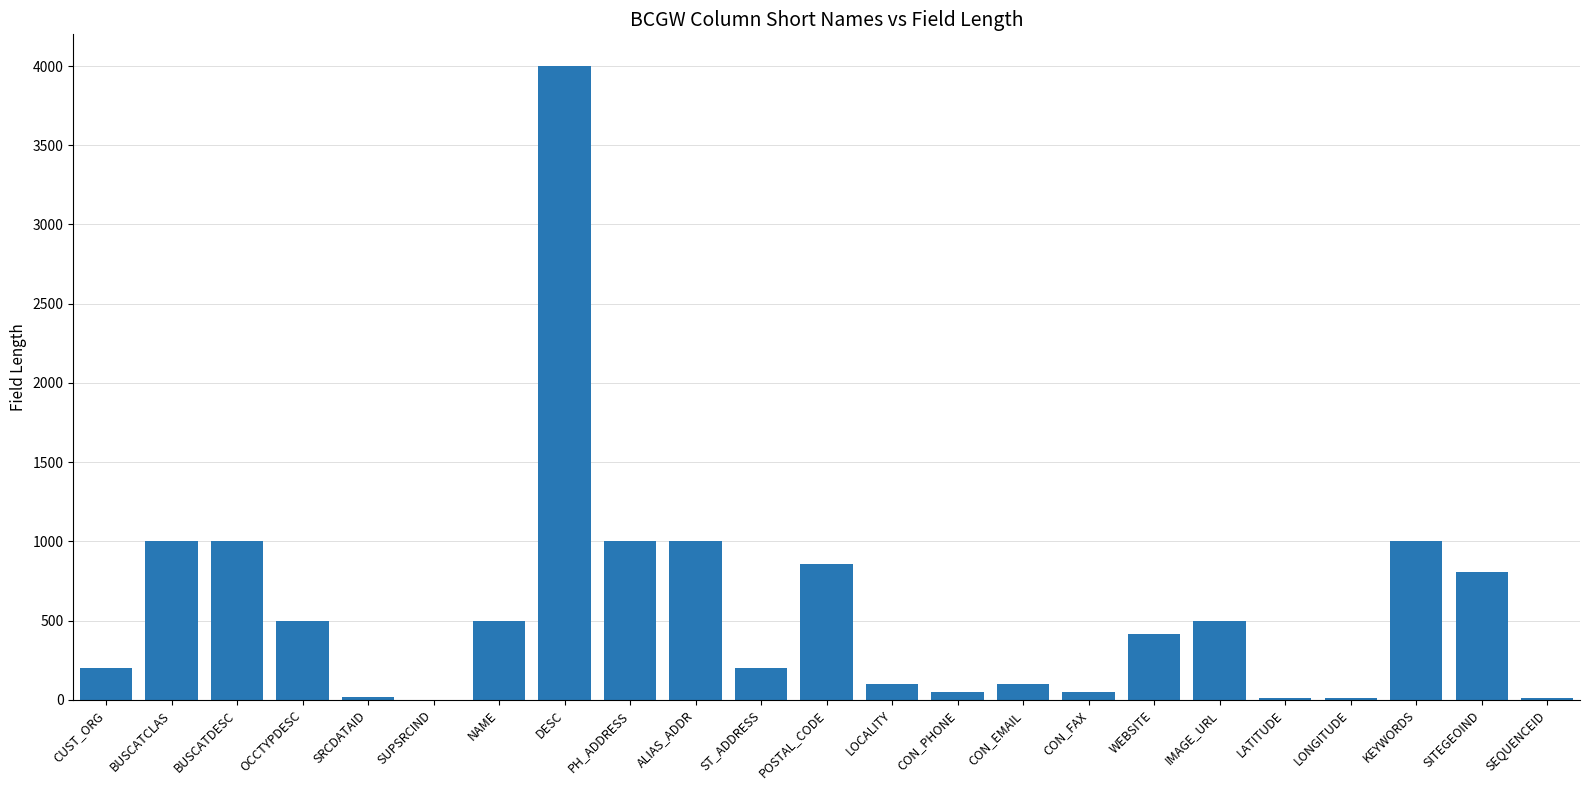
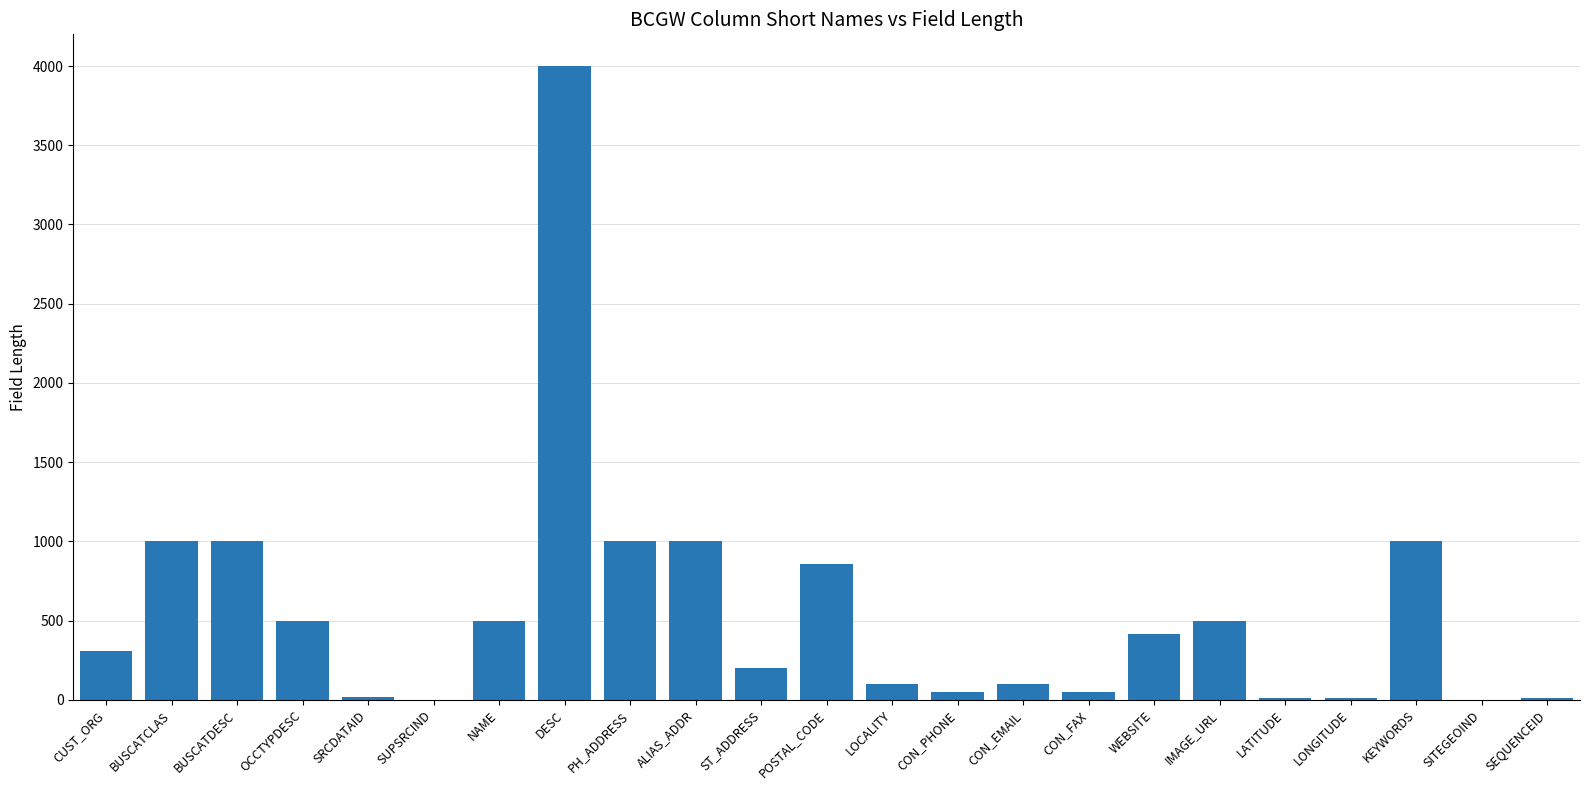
CUST_ORG: 200 -> 310
SITEGEOIND: 810 -> 0
